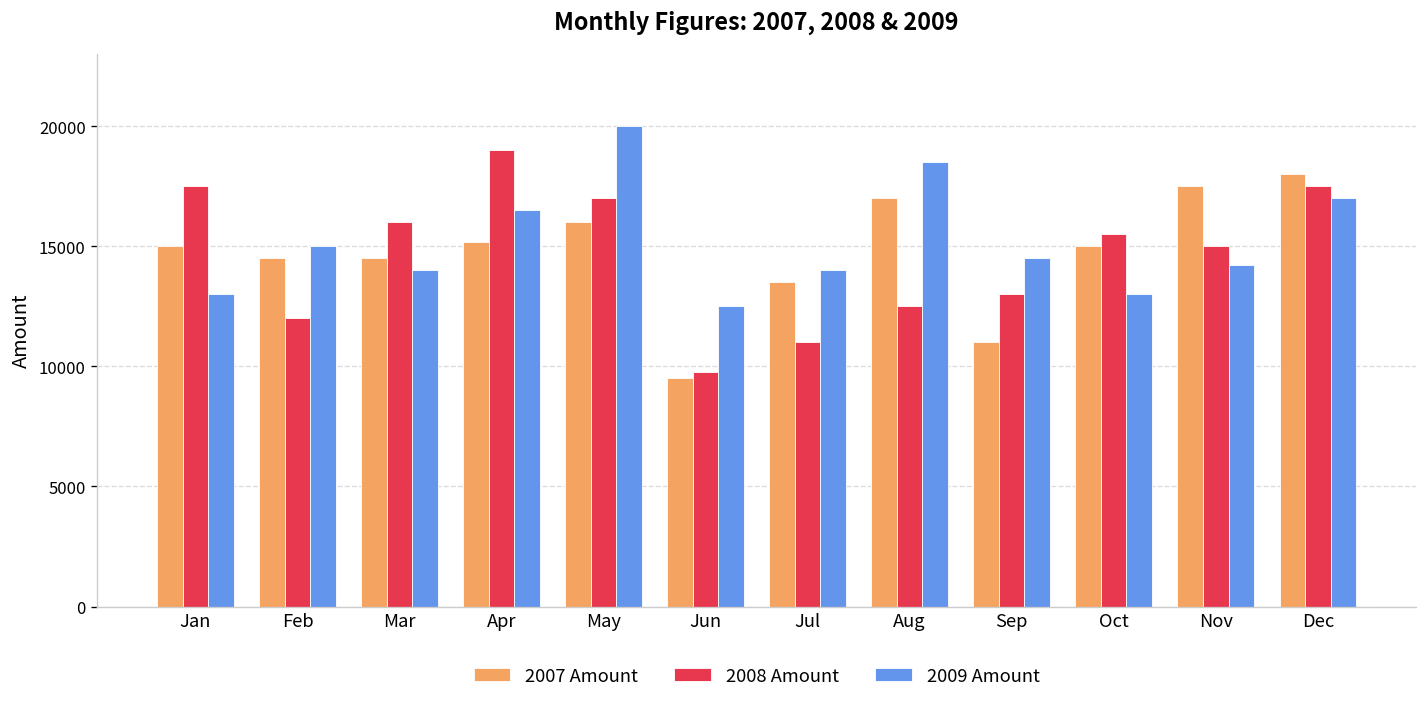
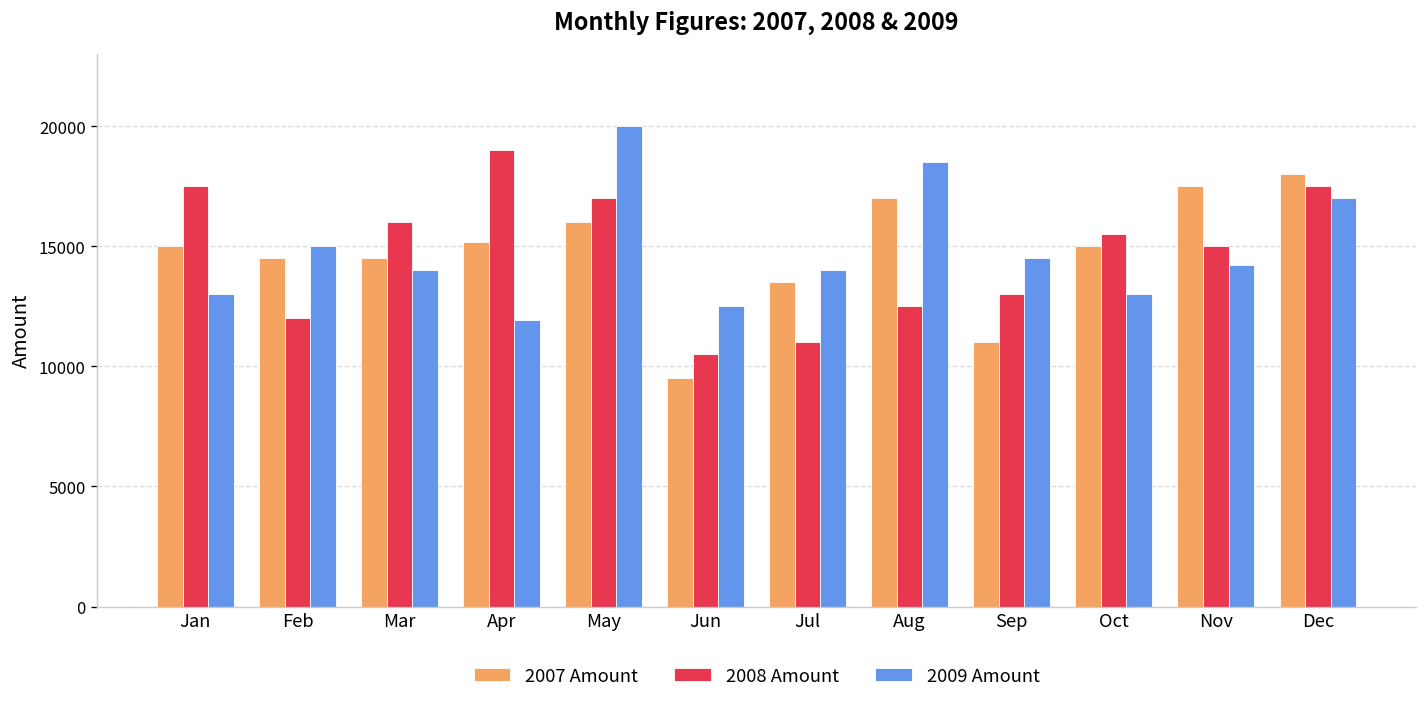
2009 Amount, Apr: 16500 -> 11900
2008 Amount, Jun: 9800 -> 10500
